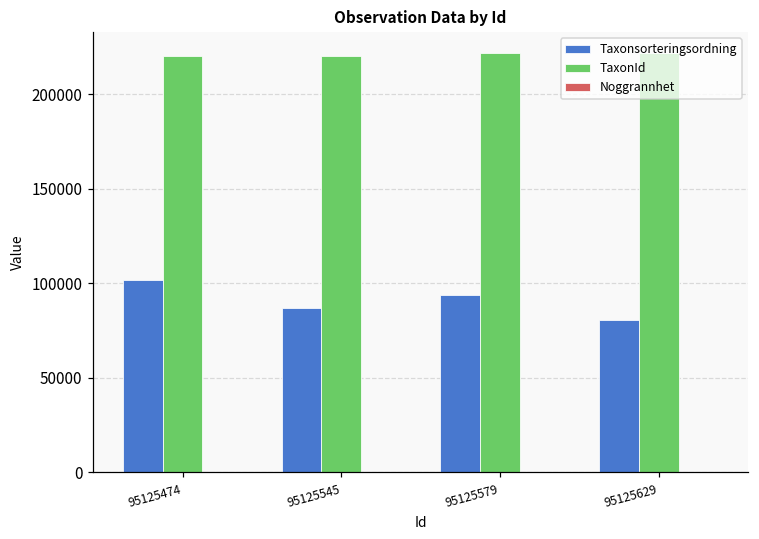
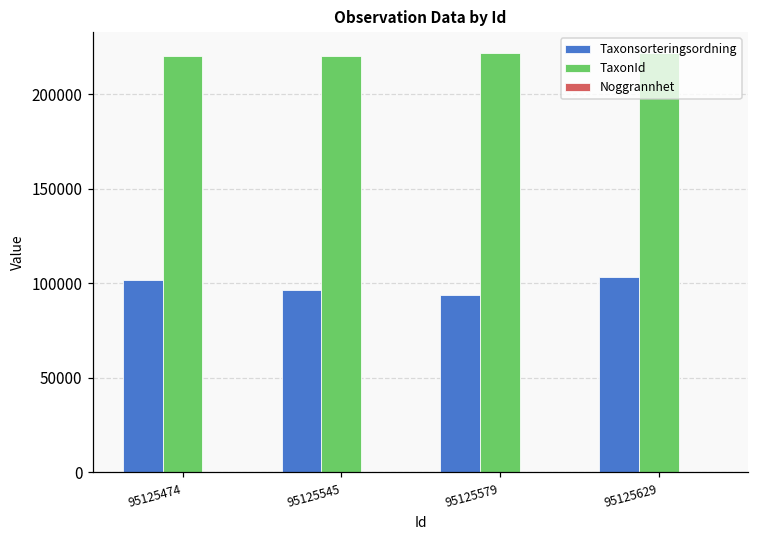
Taxonsorteringsordning, 95125545: 87000 -> 96000
Taxonsorteringsordning, 95125629: 80000 -> 103000
